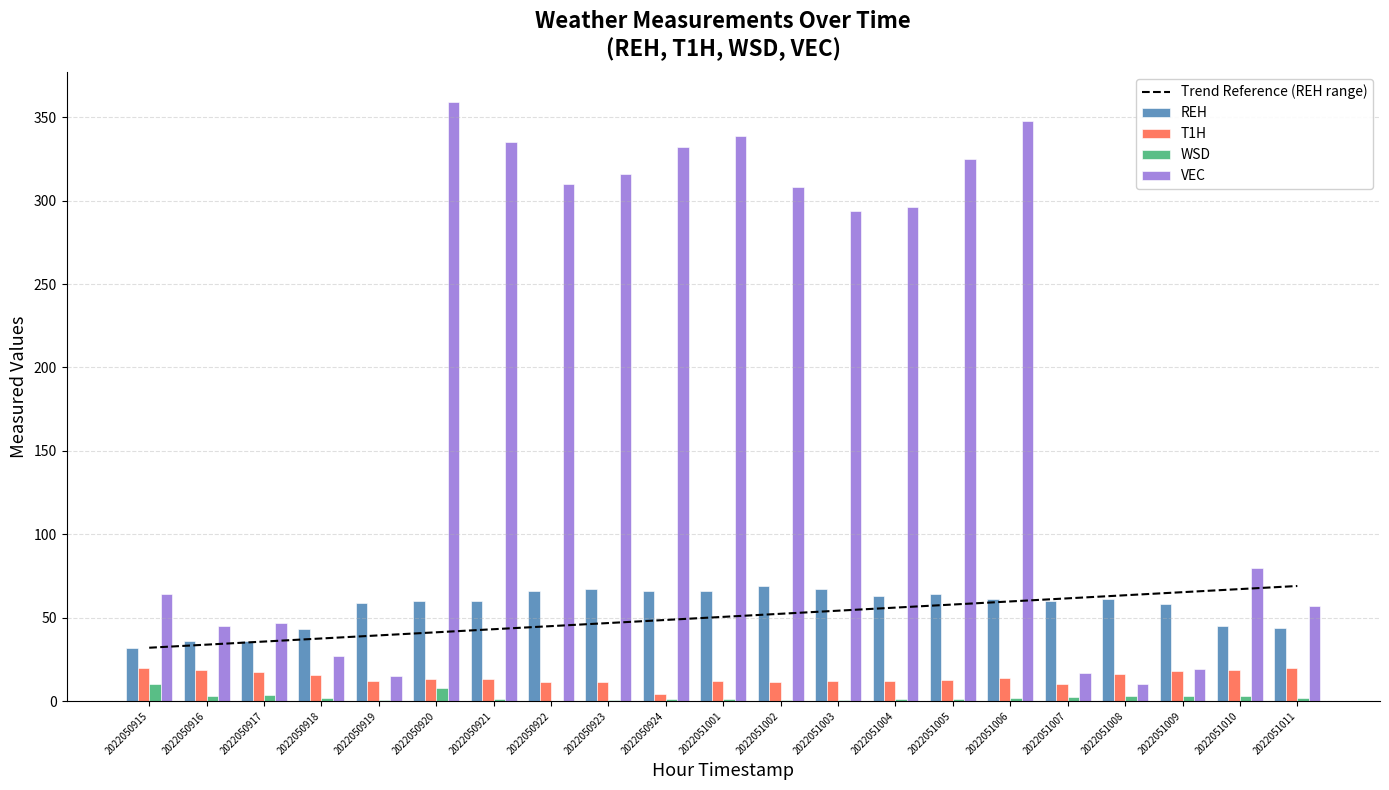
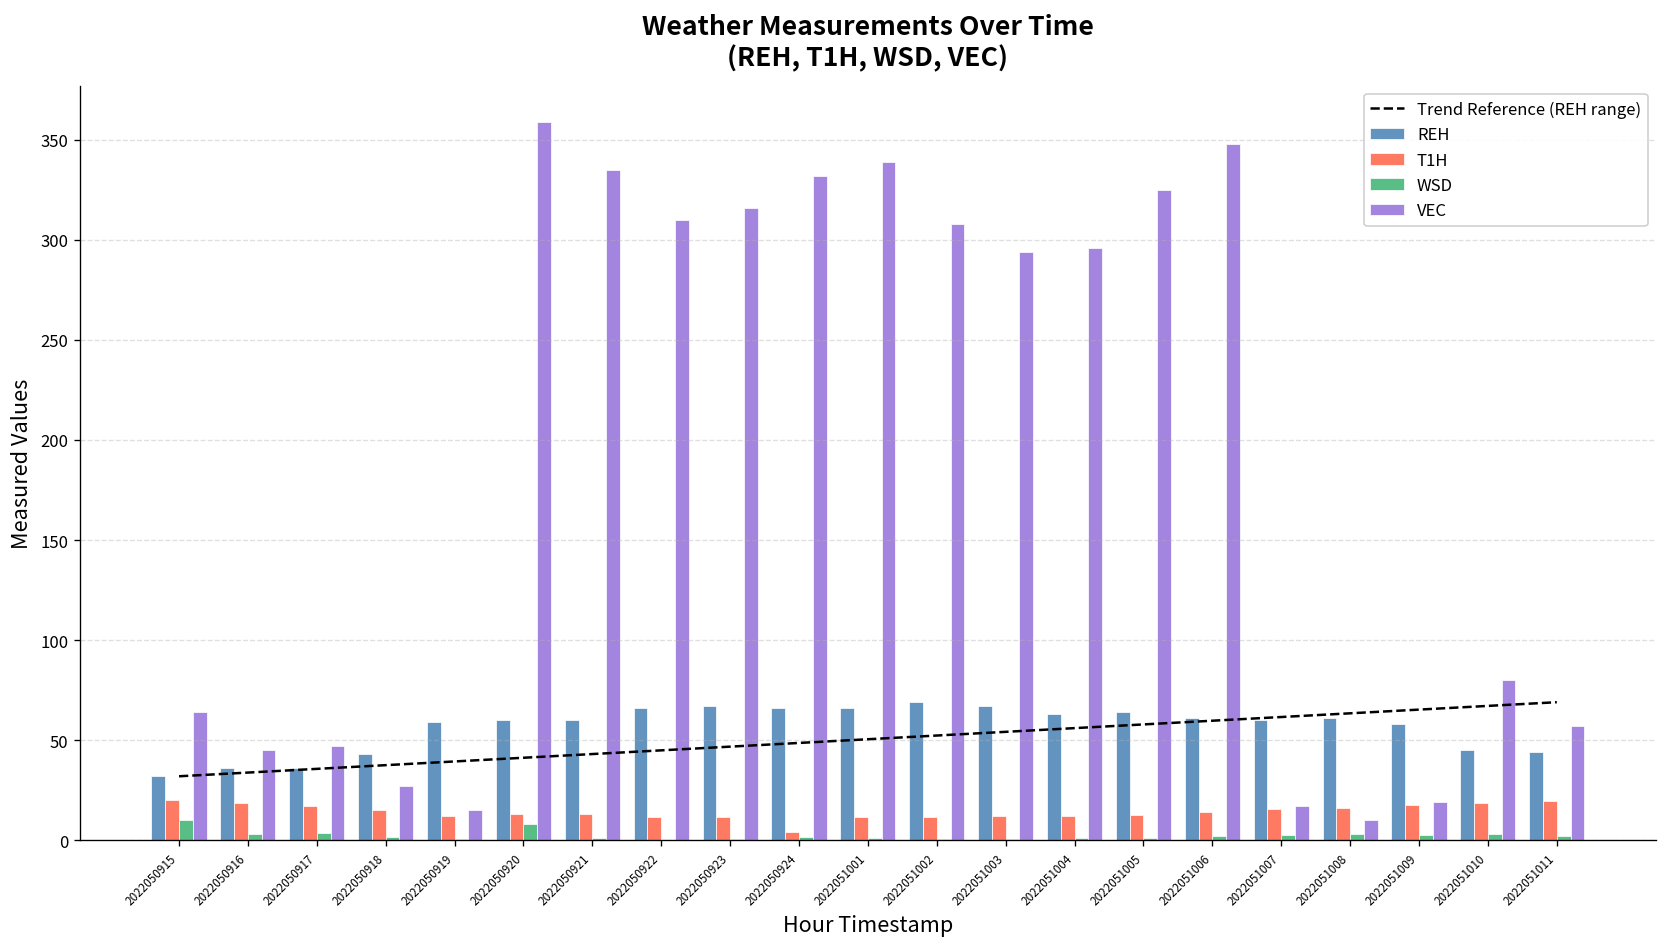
T1H, 2022051007: 10 -> 16
